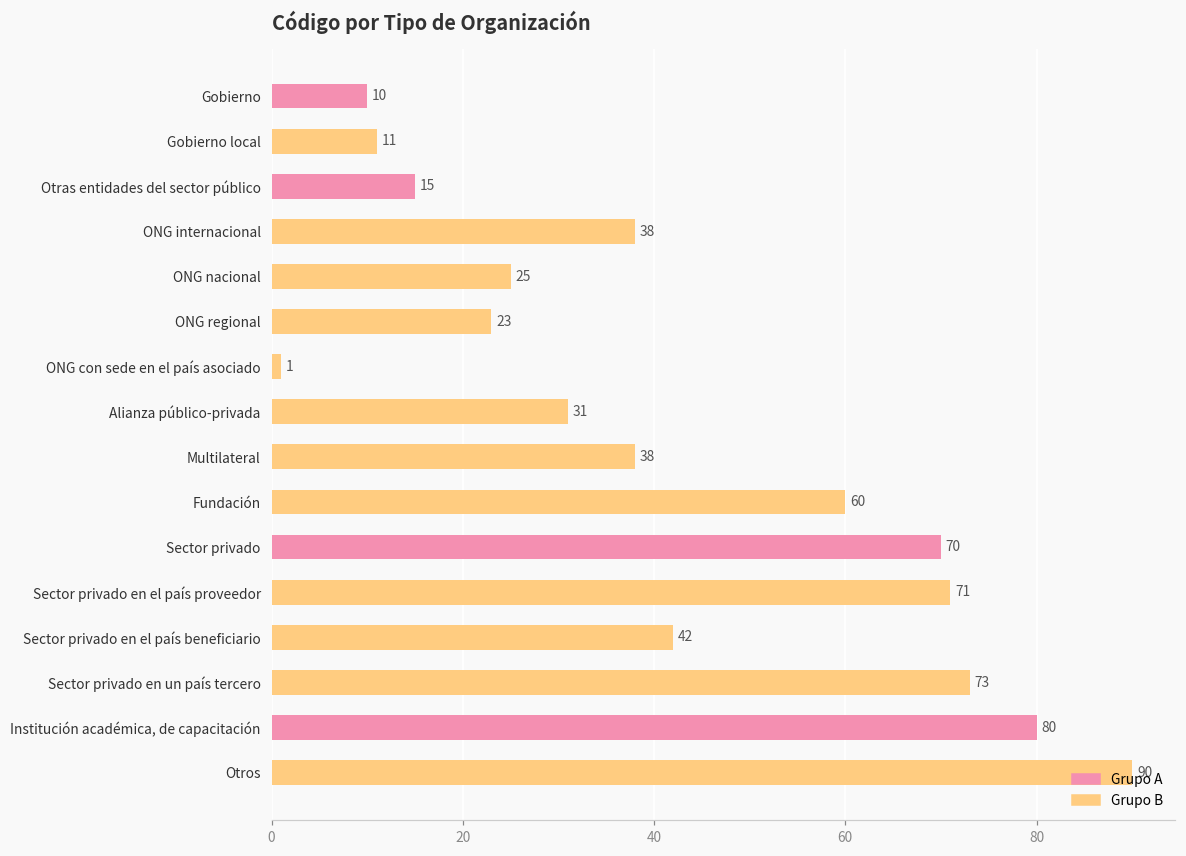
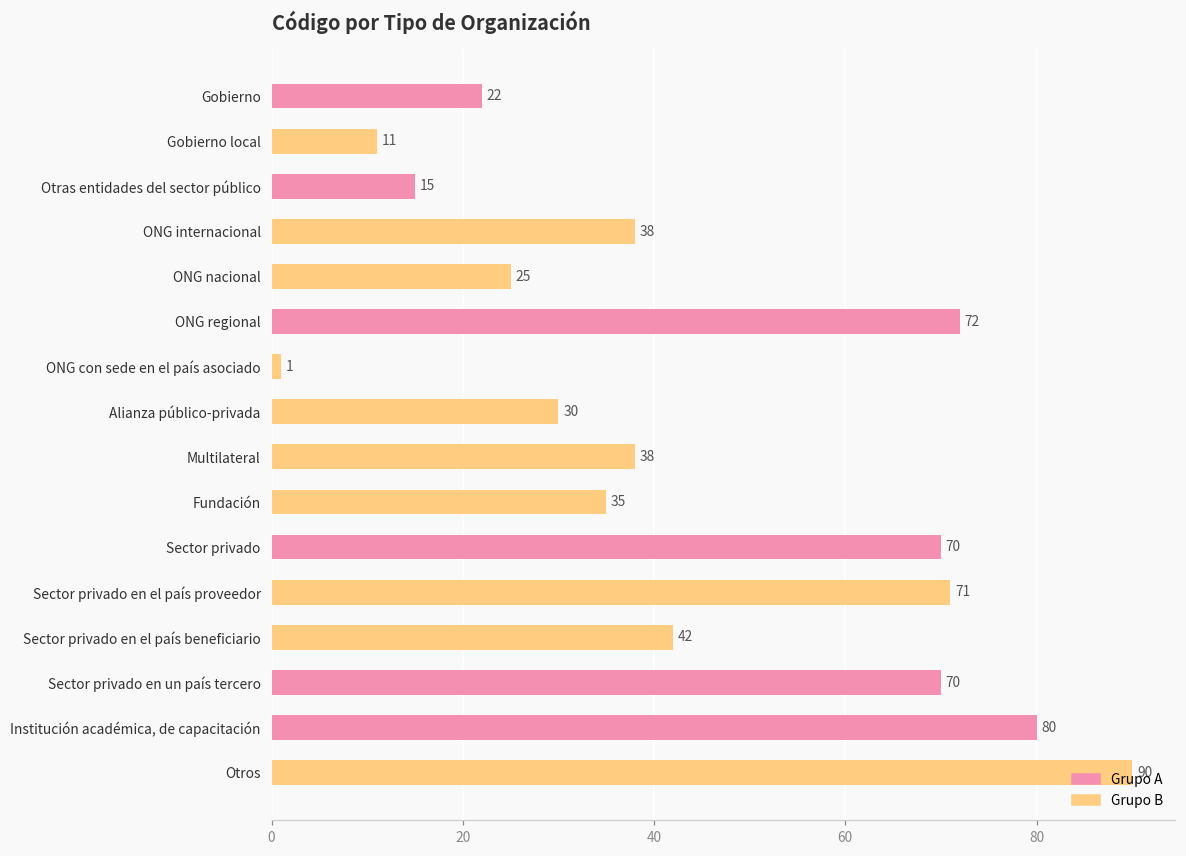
Gobierno: 10 -> 22
ONG regional: 23 -> 72
Alianza público-privada: 31 -> 30
Fundación: 60 -> 35
Sector privado en un país tercero: 73 -> 70
